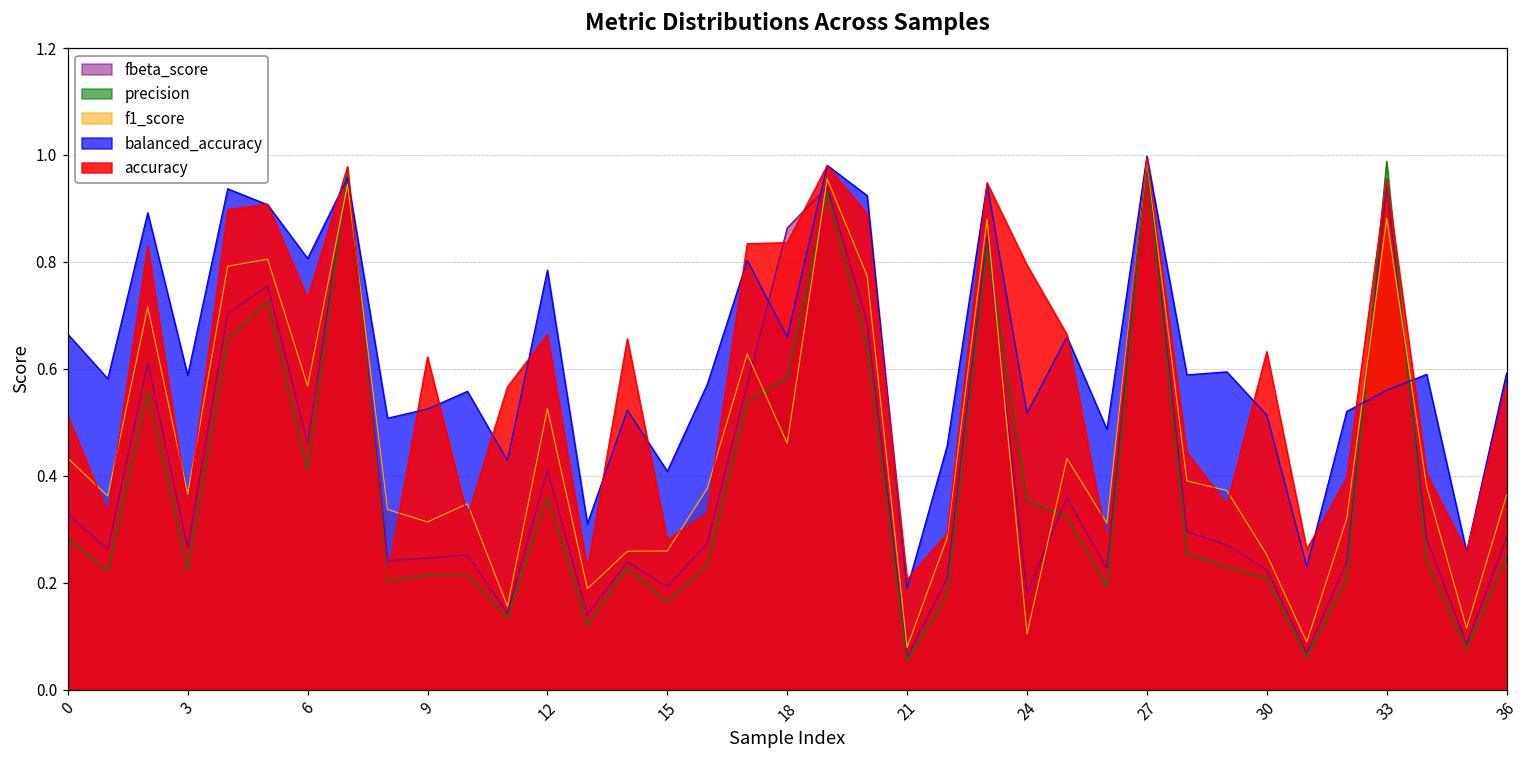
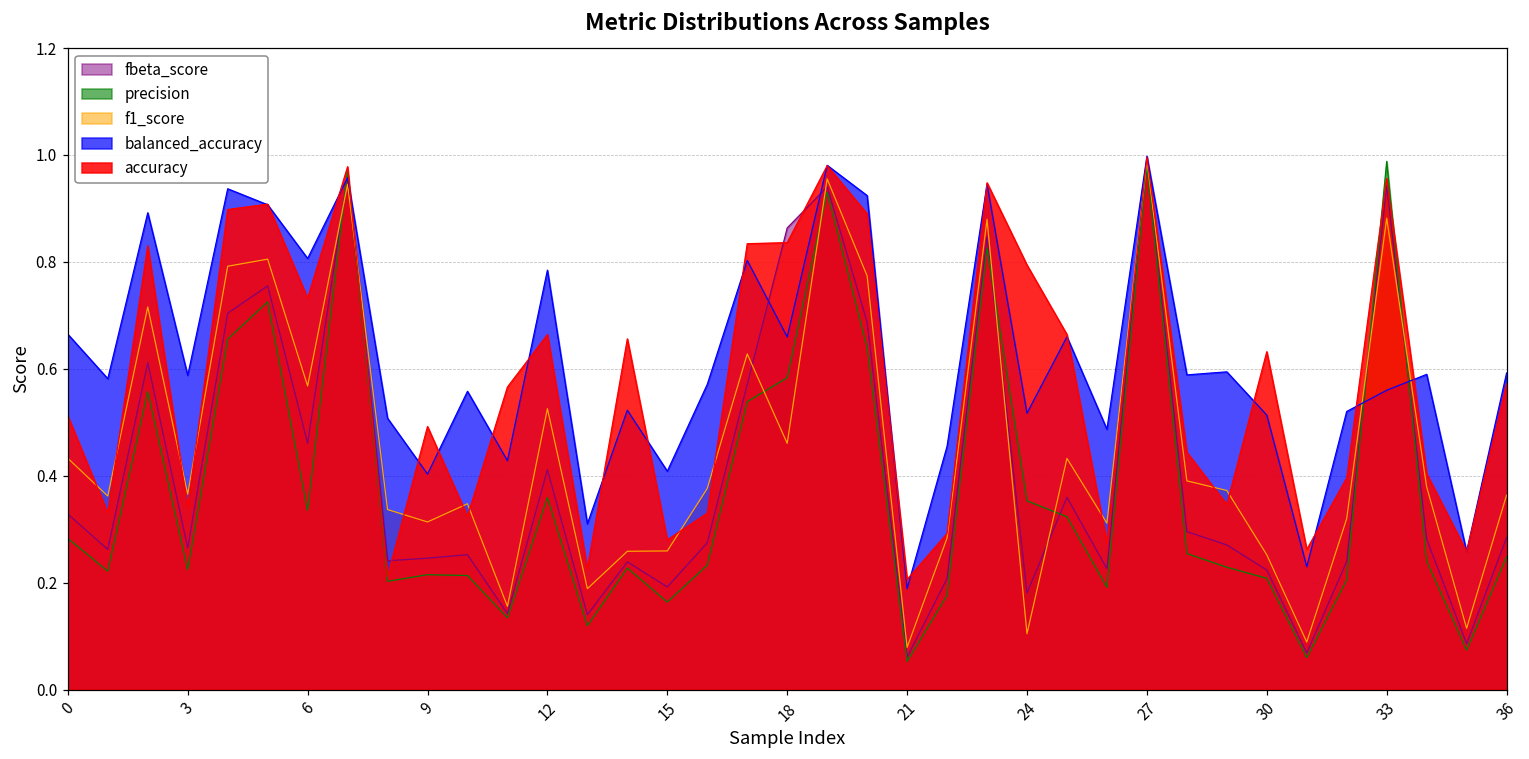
precision, 6: 0.41 -> 0.33
balanced_accuracy, 9: 0.53 -> 0.40
accuracy, 9: 0.62 -> 0.49
